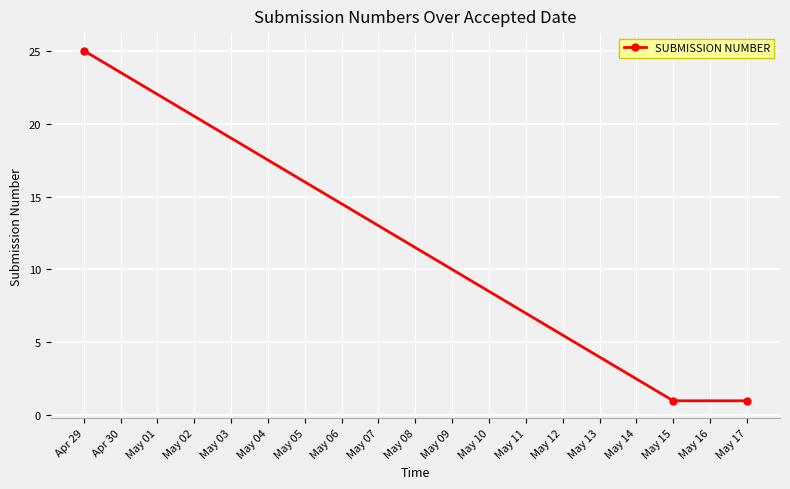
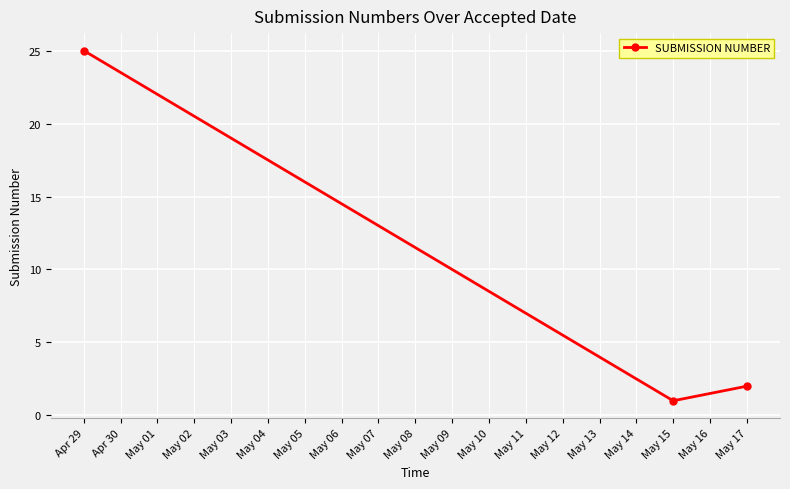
May 17: 1 -> 2
